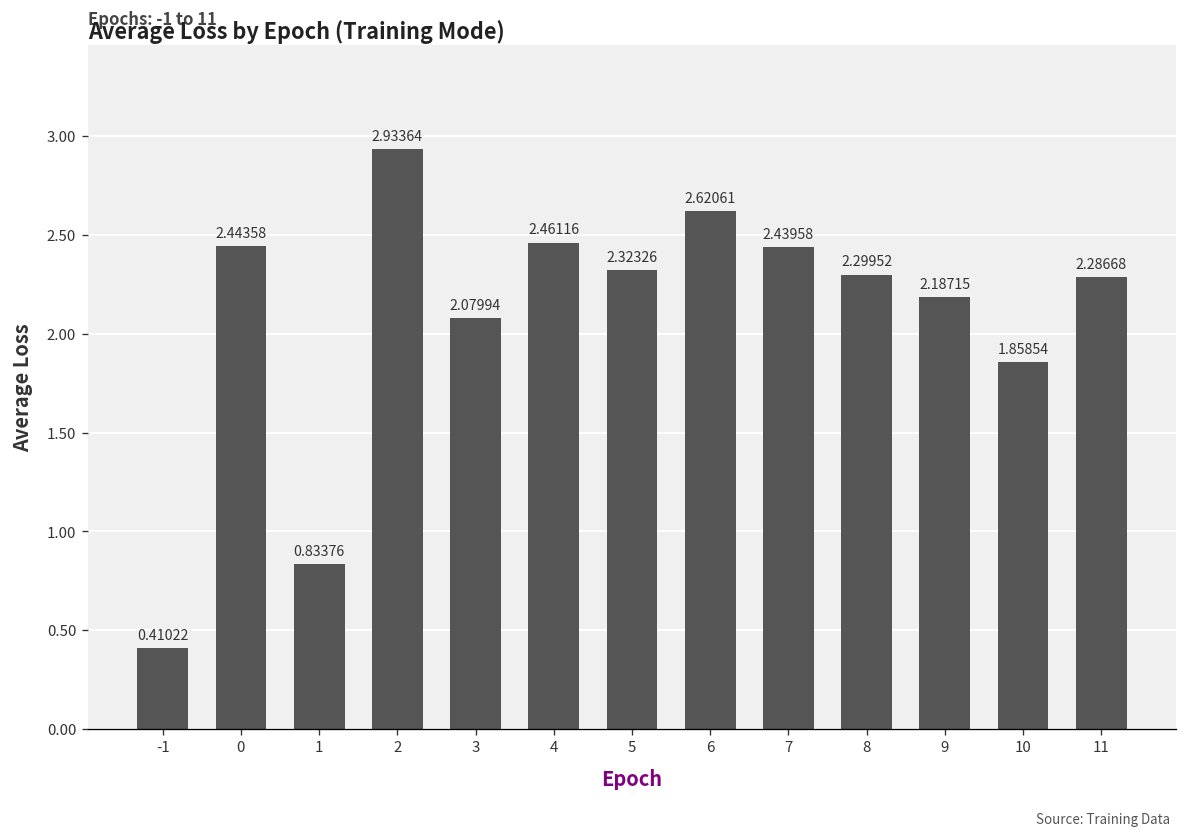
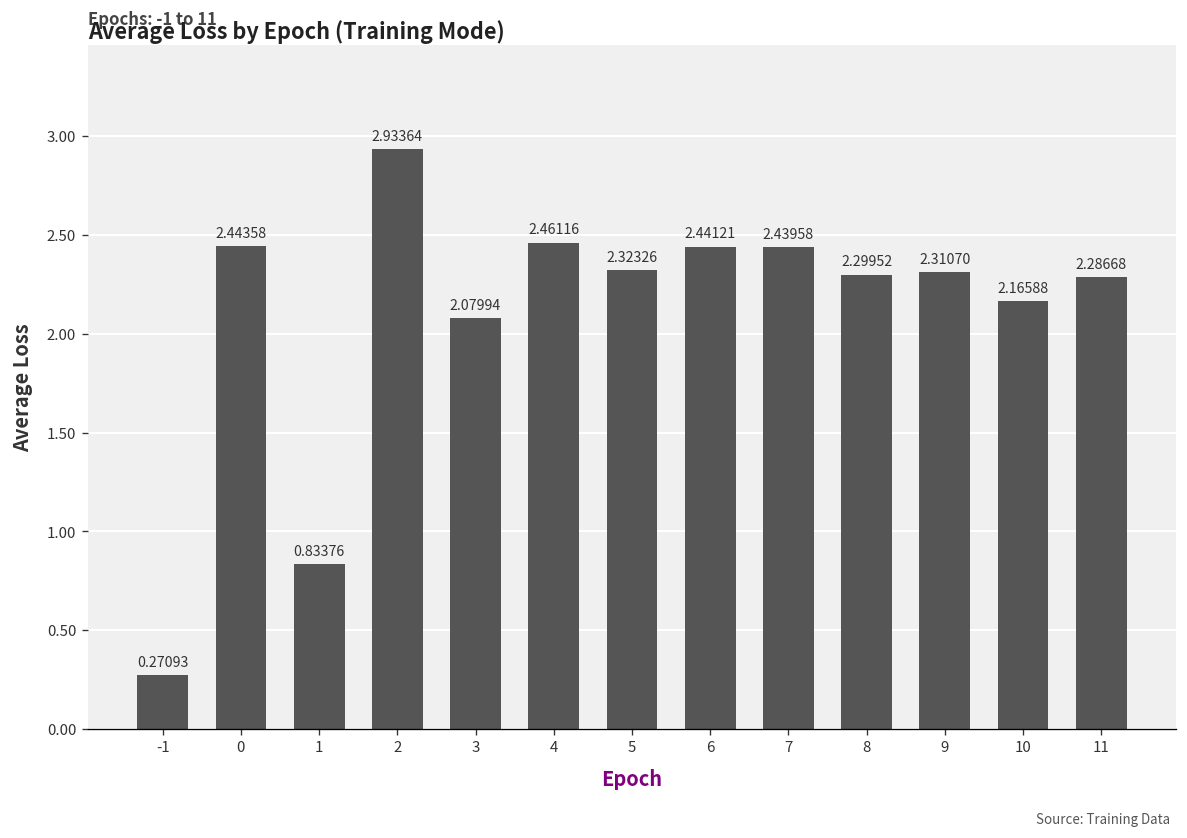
-1: 0.41022 -> 0.27093
6: 2.62061 -> 2.44121
9: 2.18715 -> 2.31070
10: 1.85854 -> 2.16588
